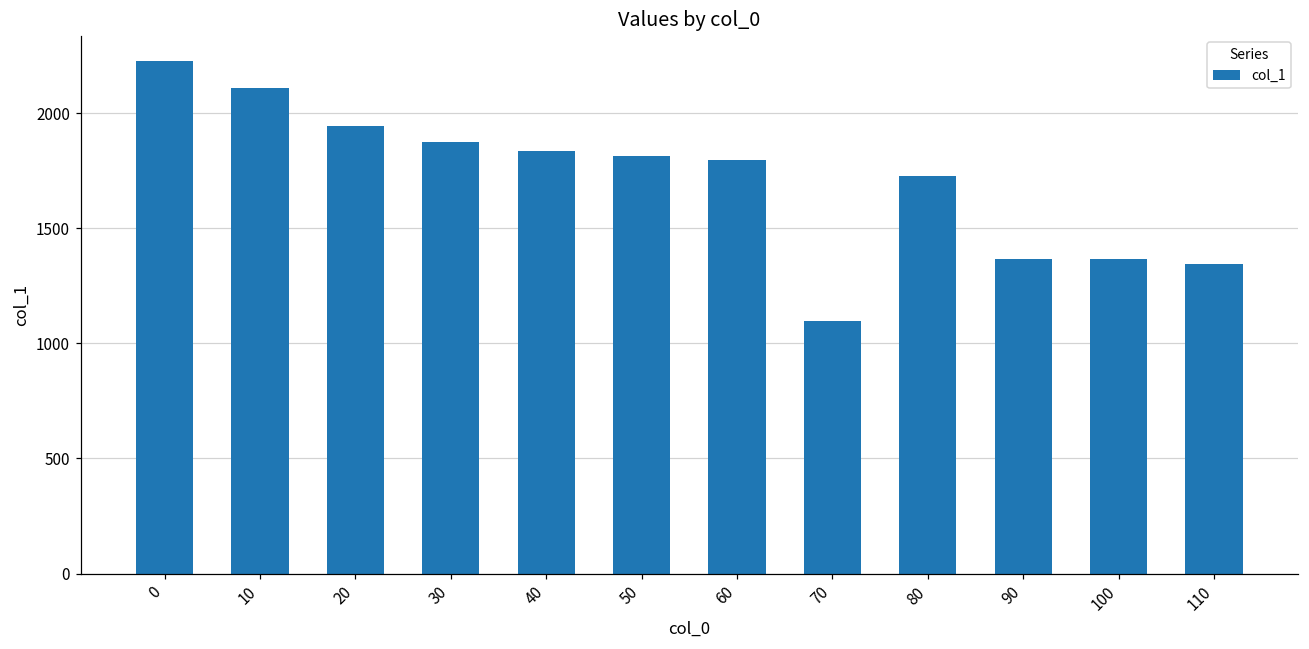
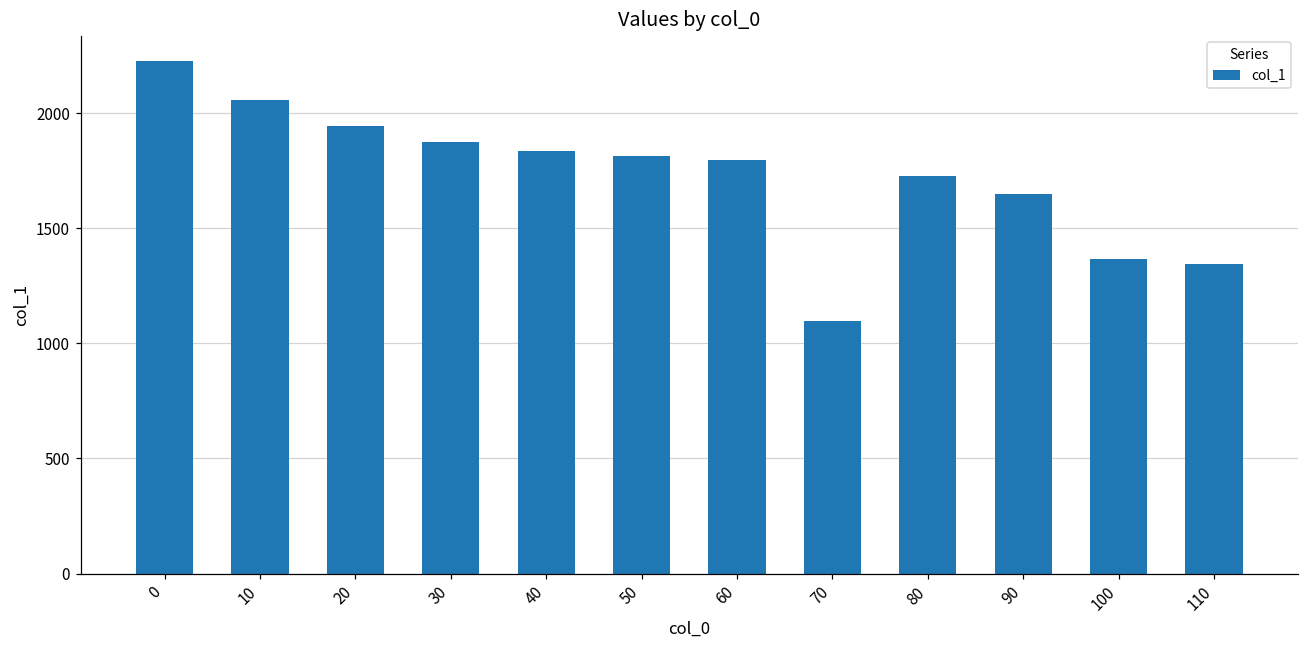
10: 2110 -> 2060
90: 1370 -> 1650
